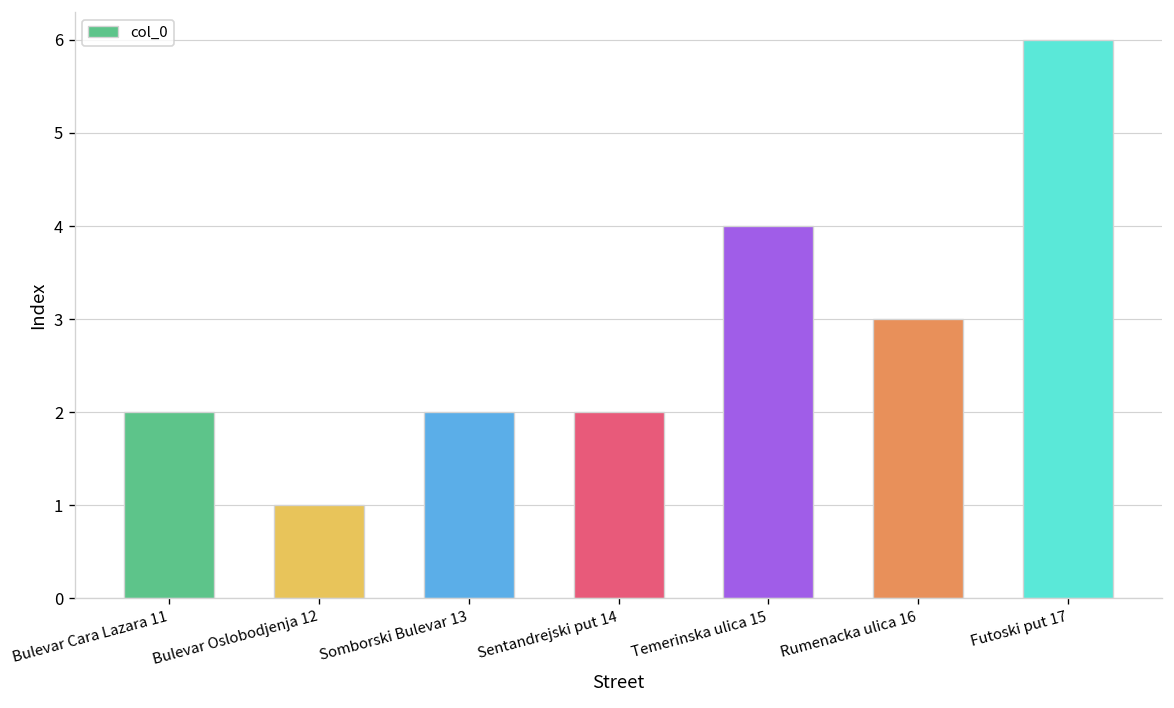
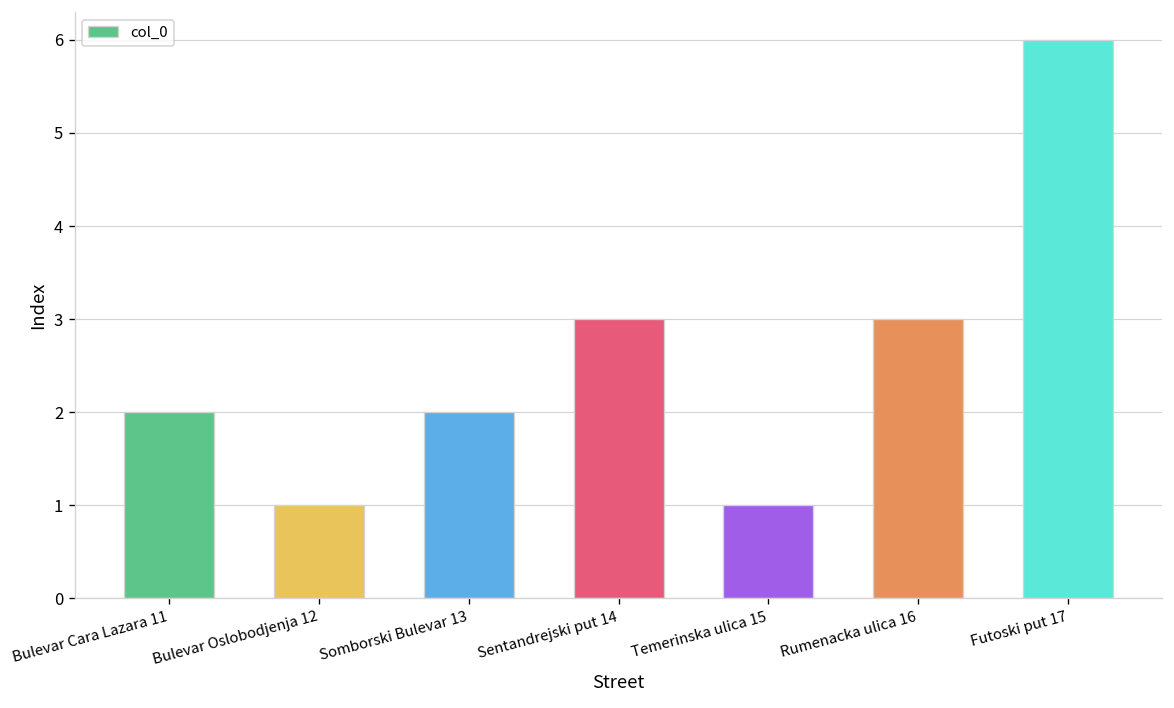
Sentandrejski put 14: 2 -> 3
Temerinska ulica 15: 4 -> 1
